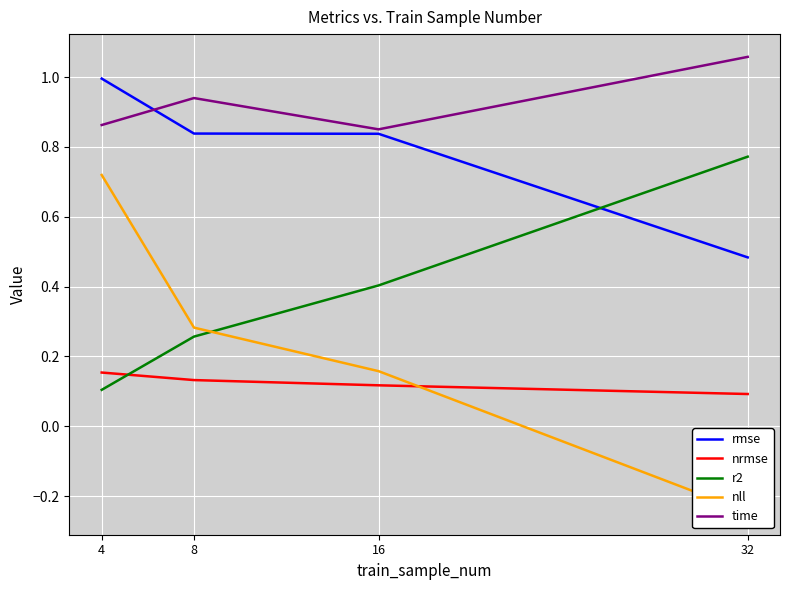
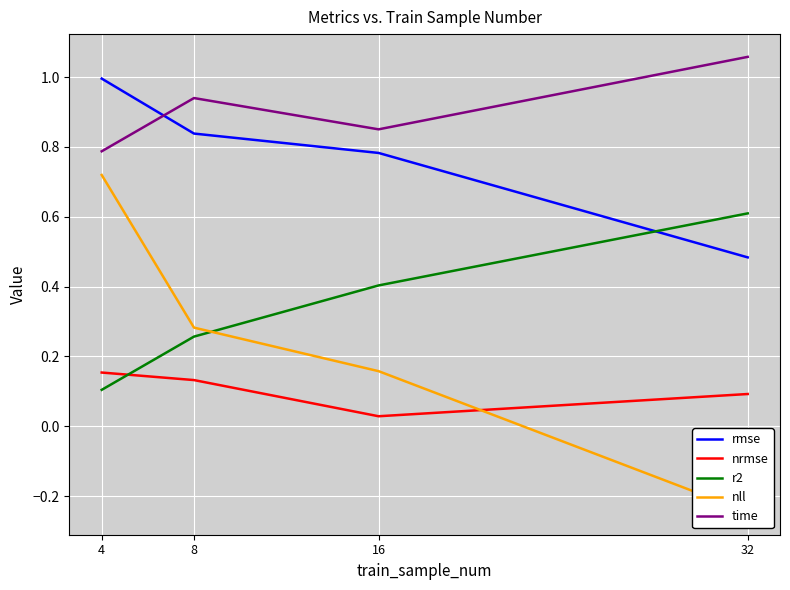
time, 4: 0.86 -> 0.79
rmse, 16: 0.84 -> 0.78
nrmse, 16: 0.12 -> 0.03
r2, 32: 0.77 -> 0.61
